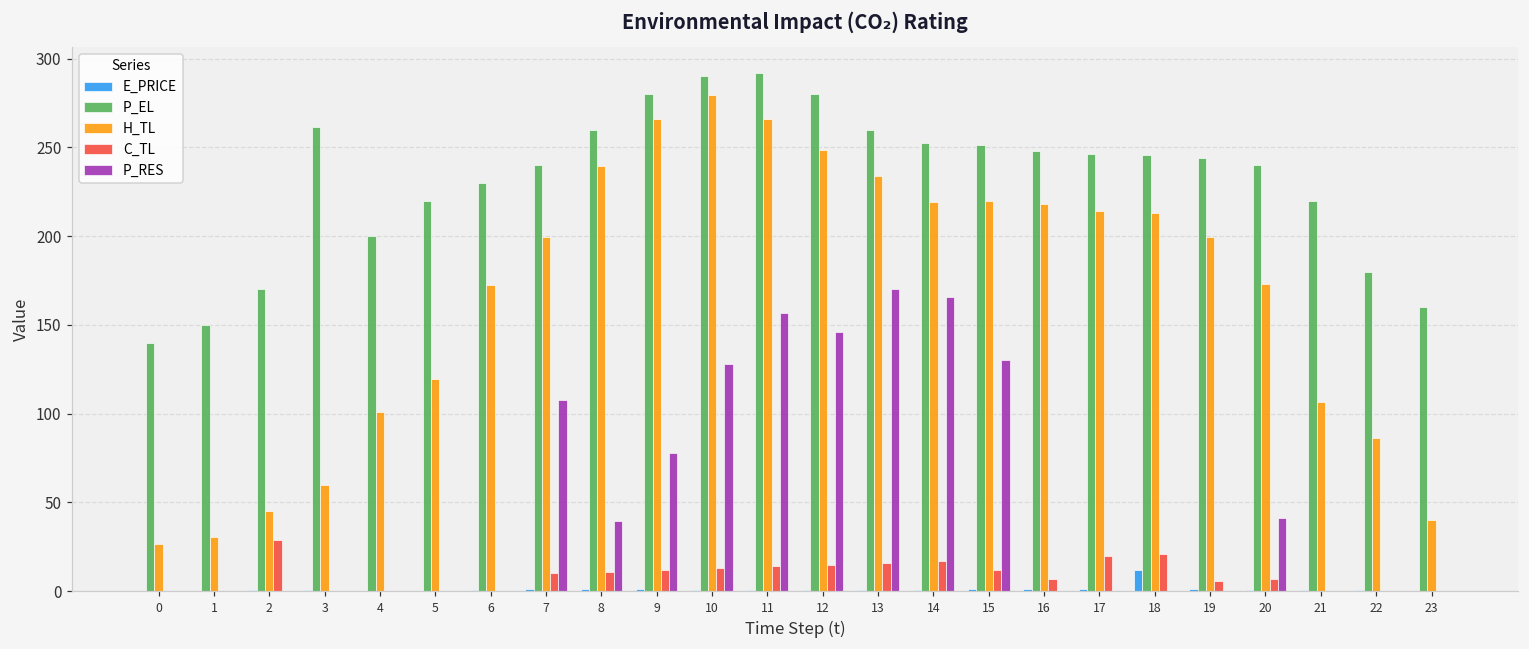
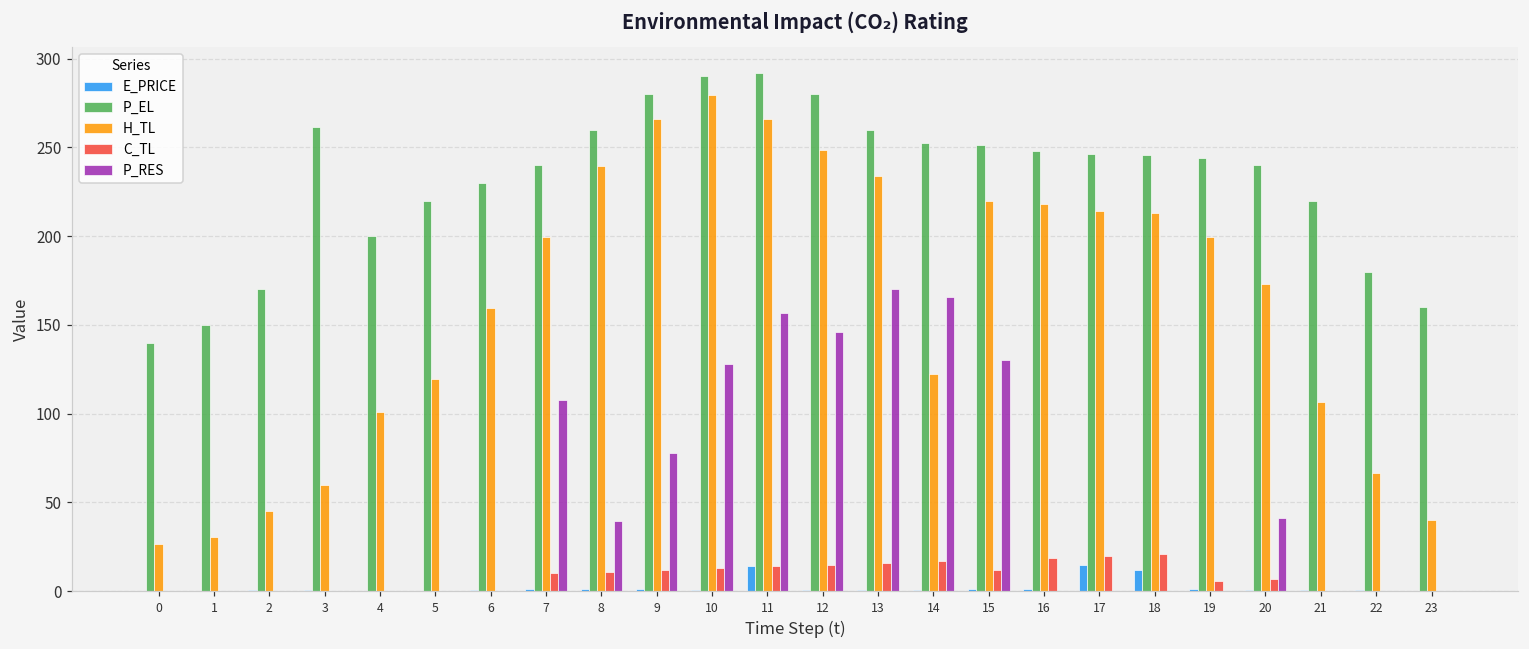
C_TL, 2: 29 -> 0
H_TL, 6: 172 -> 160
E_PRICE, 11: 1 -> 14
H_TL, 14: 219 -> 122
C_TL, 16: 7 -> 19
E_PRICE, 17: 1 -> 15
H_TL, 22: 86 -> 66
